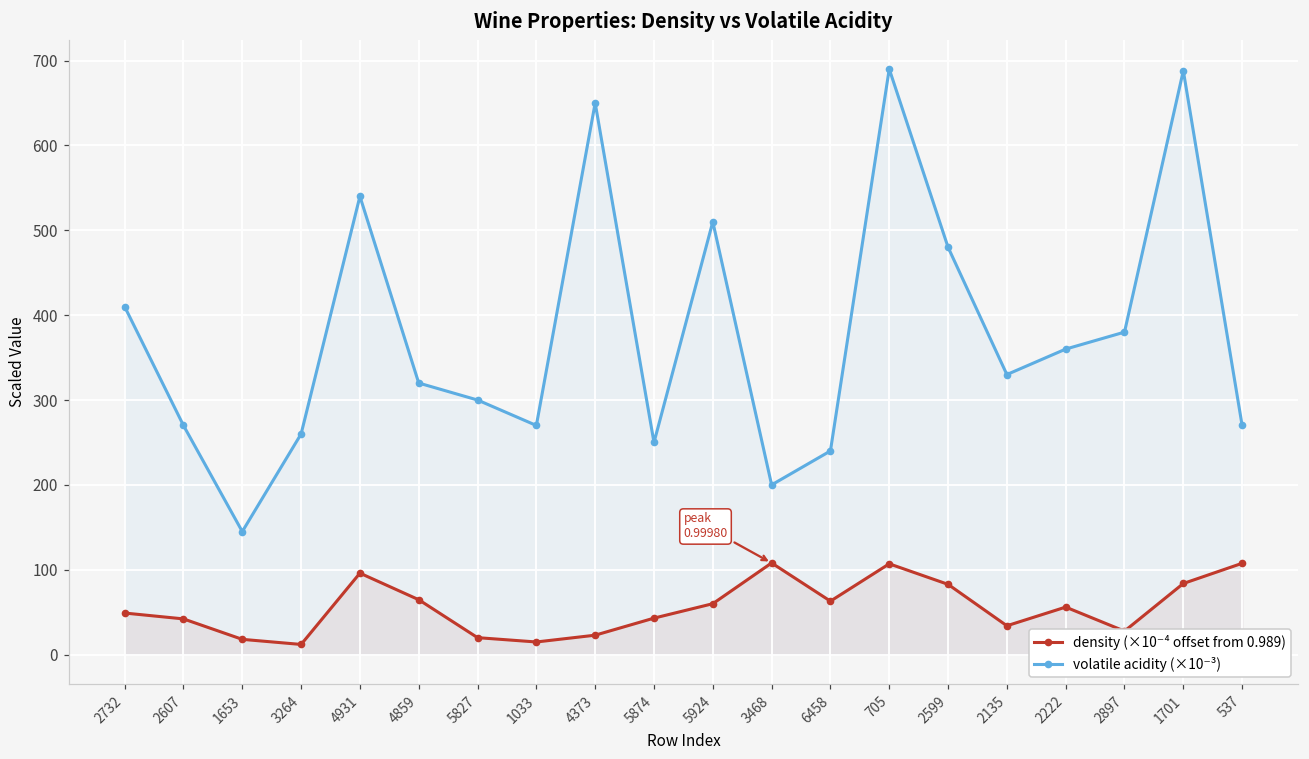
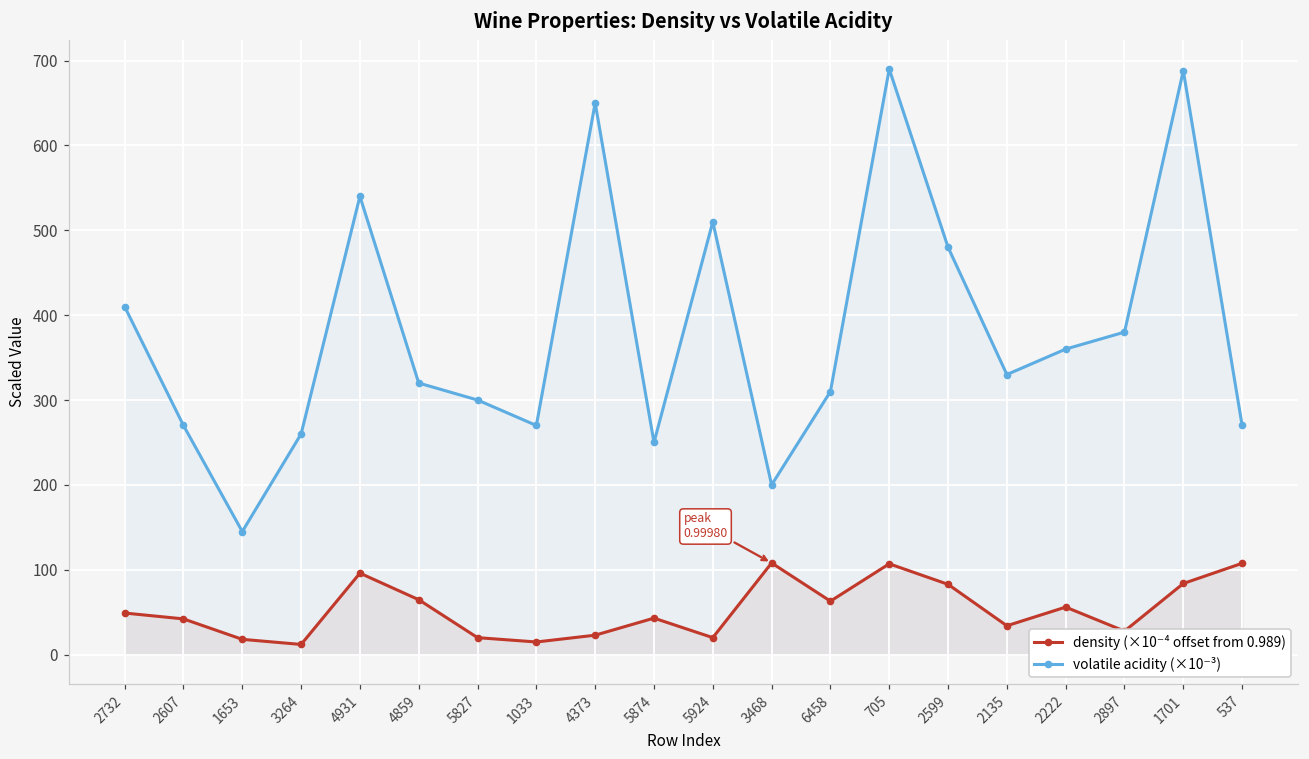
density (×10⁻⁴ offset from 0.989), 5924: 60 -> 20
volatile acidity (×10⁻³), 6458: 240 -> 310
